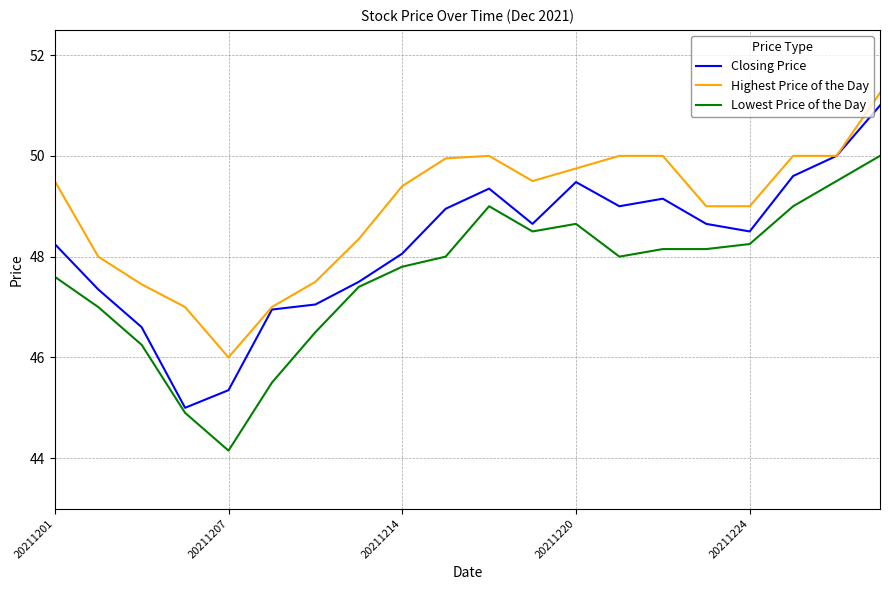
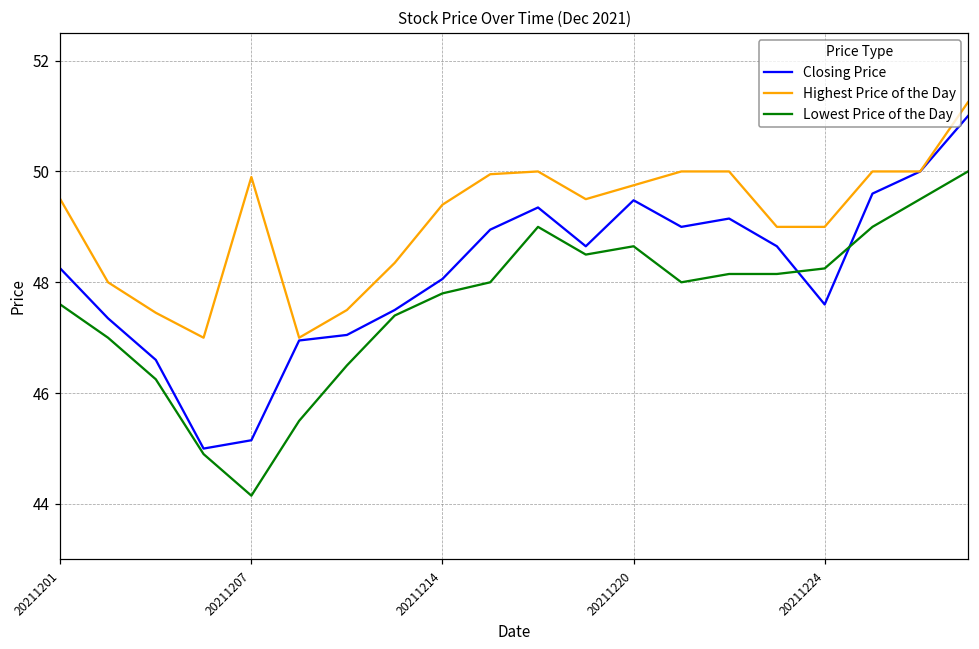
Closing Price, 20211207: 45.4 -> 45.2
Highest Price of the Day, 20211207: 46.0 -> 49.9
Closing Price, 20211224: 48.5 -> 47.6
